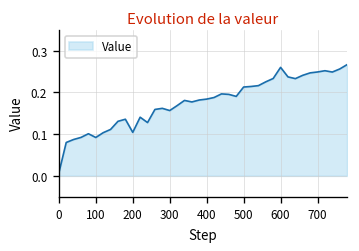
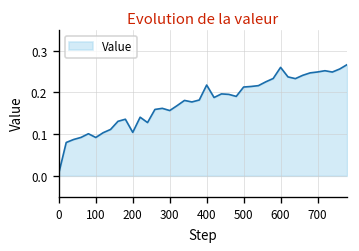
400: 0.18 -> 0.22
